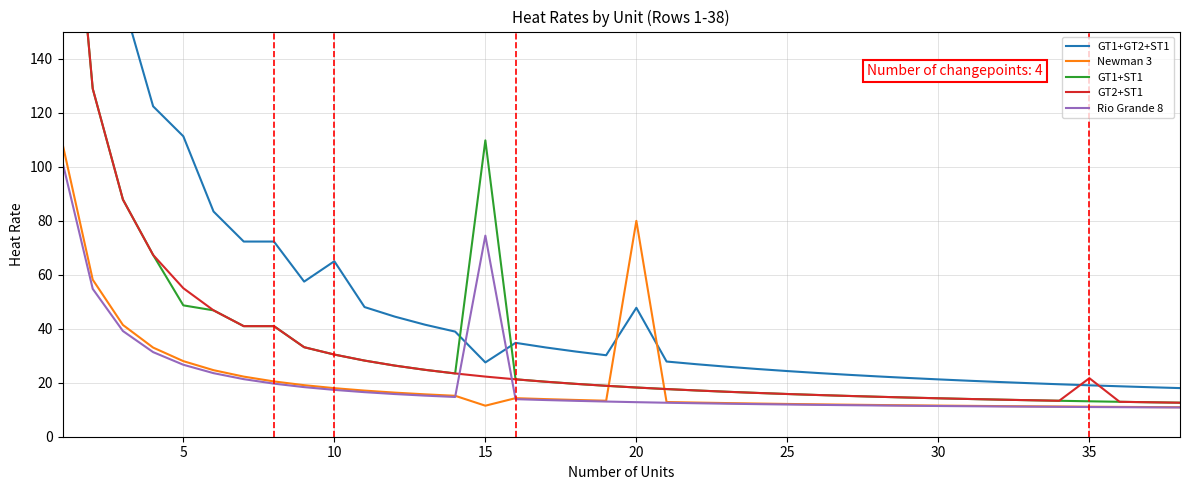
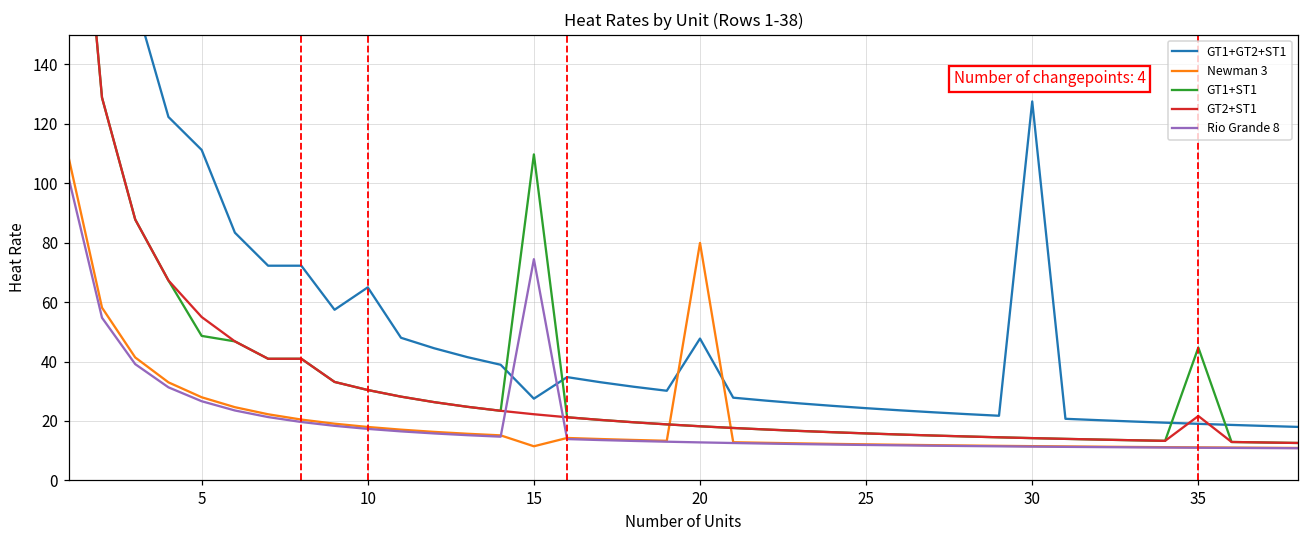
GT1+GT2+ST1, 30: 21 -> 128
GT1+ST1, 35: 13 -> 45
